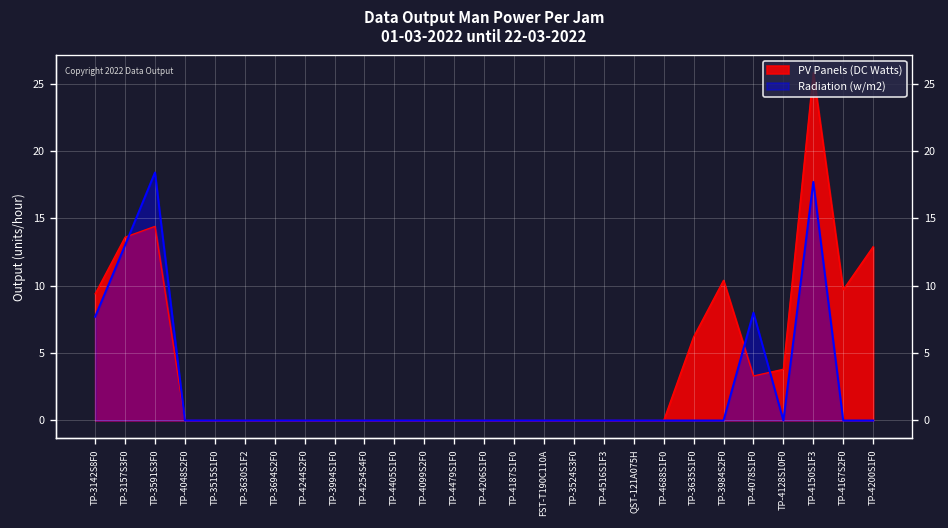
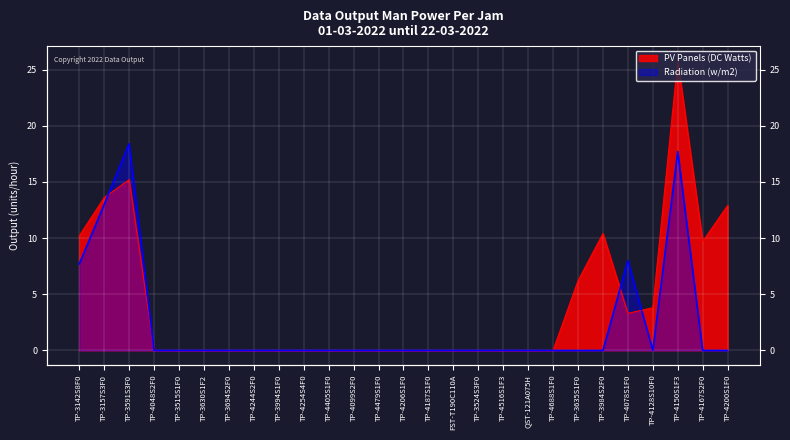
PV Panels (DC Watts), TP-3142S8F0: 9.4 -> 10.2
PV Panels (DC Watts), TP-3591S3F0: 14.4 -> 15.2
